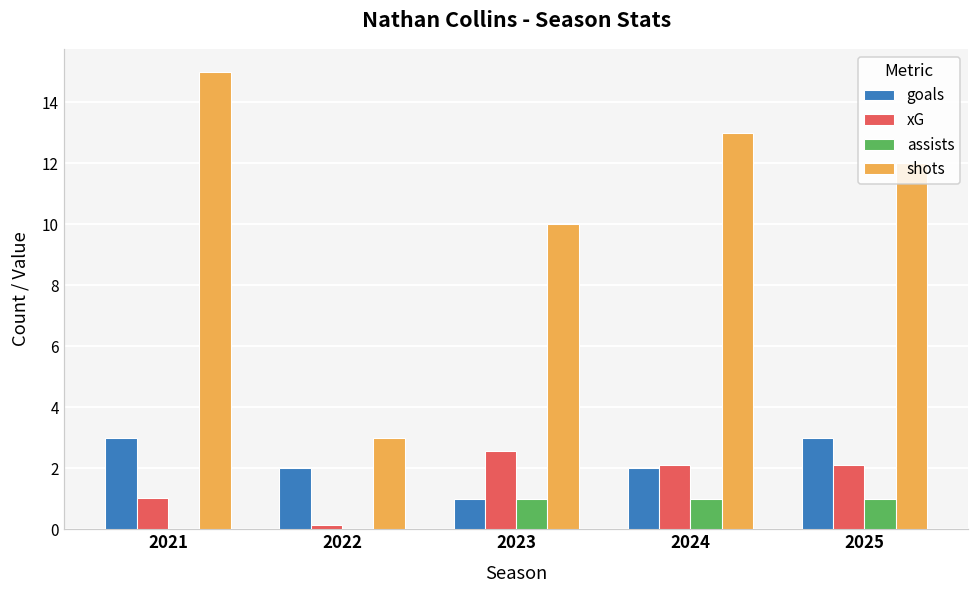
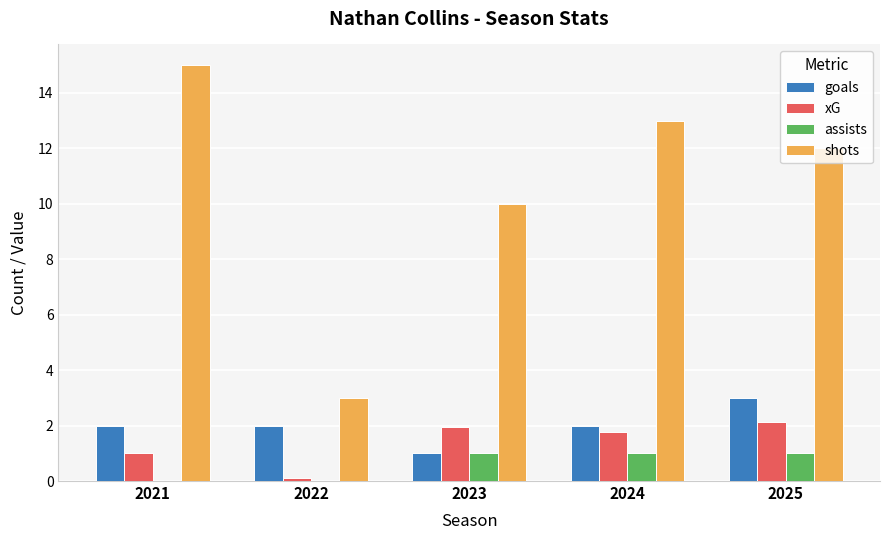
goals, 2021: 3 -> 2
xG, 2023: 2.6 -> 2.0
xG, 2024: 2.1 -> 1.8
